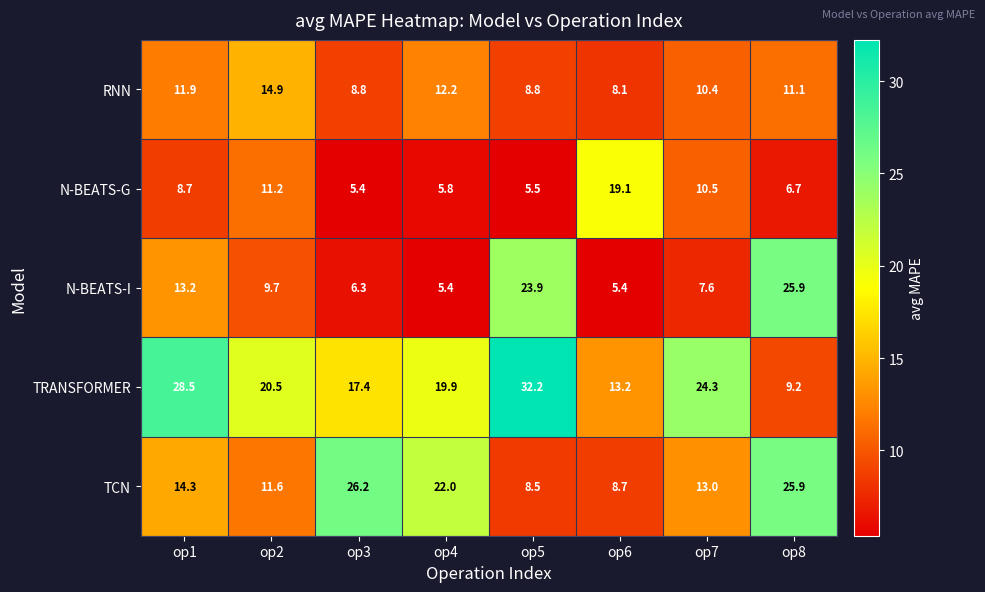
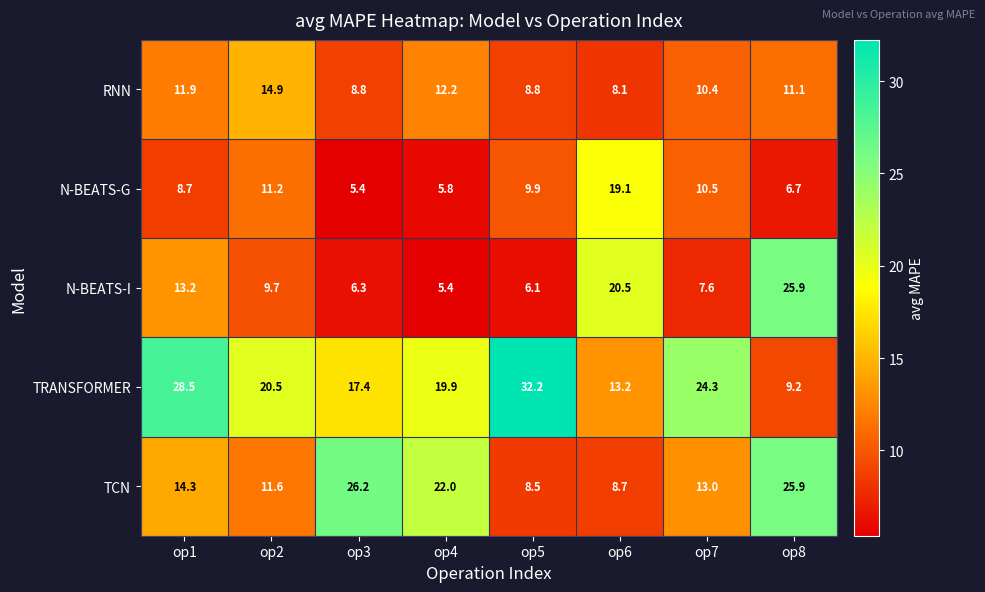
N-BEATS-G, op5: 5.5 -> 9.9
N-BEATS-I, op5: 23.9 -> 6.1
N-BEATS-I, op6: 5.4 -> 20.5
